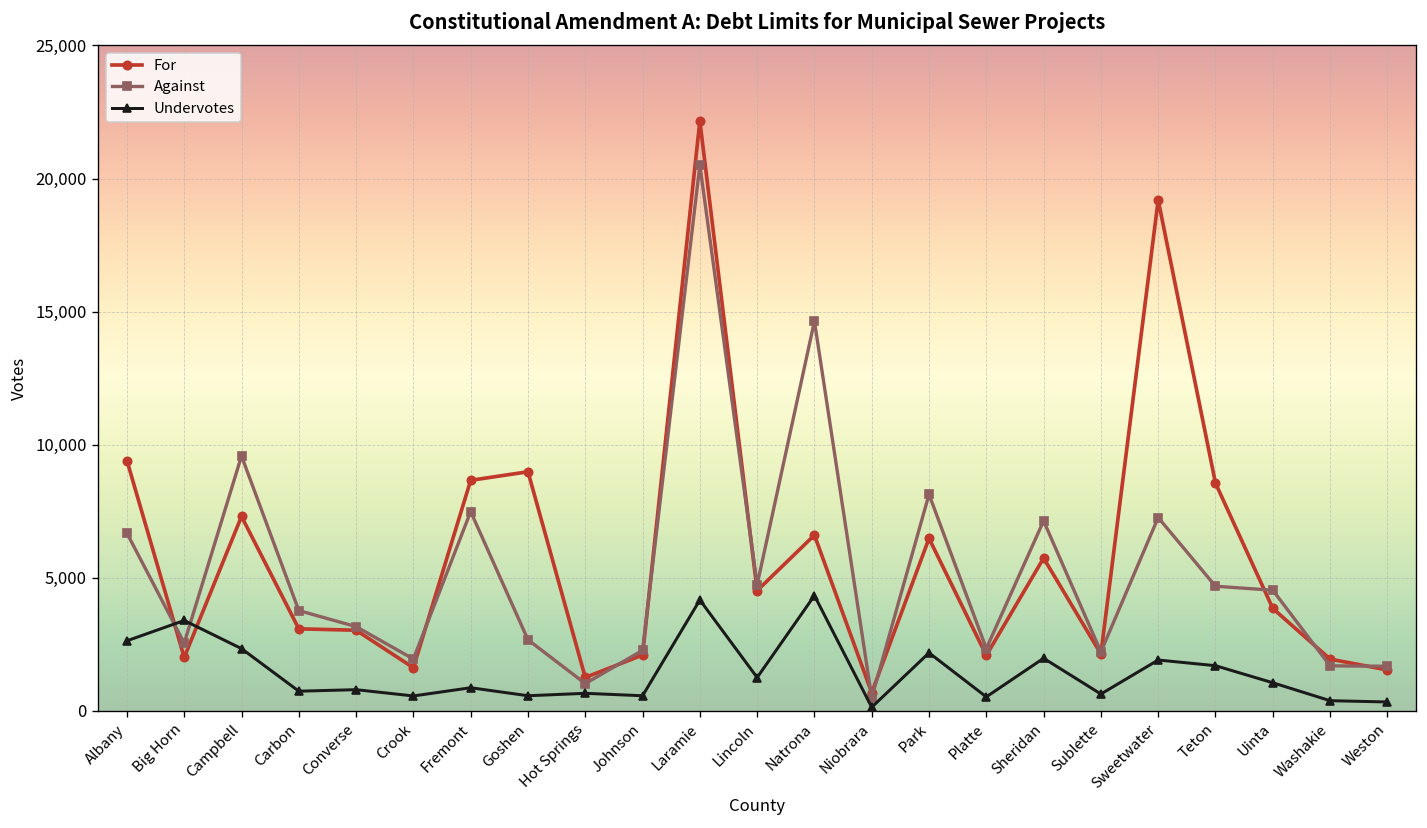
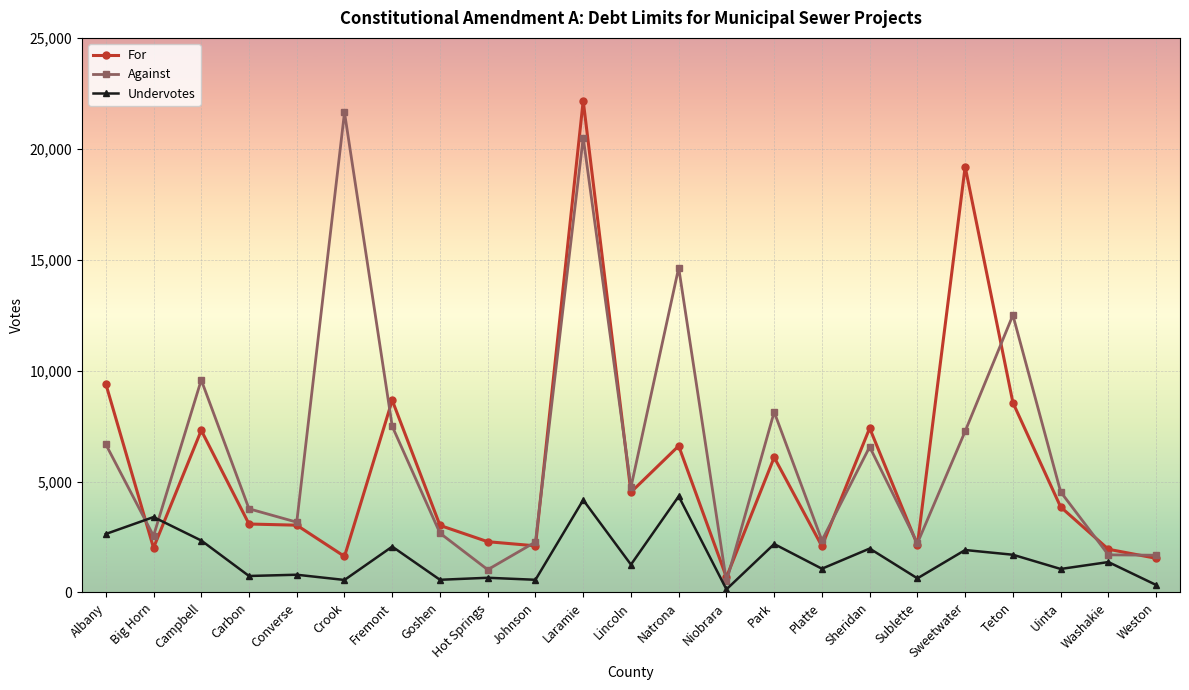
Against, Crook: 2,000 -> 21,600
Undervotes, Fremont: 900 -> 2,100
For, Goshen: 9,000 -> 3,000
For, Hot Springs: 1,300 -> 2,300
For, Park: 6,500 -> 6,100
Undervotes, Platte: 500 -> 1,100
For, Sheridan: 5,700 -> 7,400
Against, Sheridan: 7,100 -> 6,600
Against, Teton: 4,700 -> 12,500
Undervotes, Washakie: 400 -> 1,400
